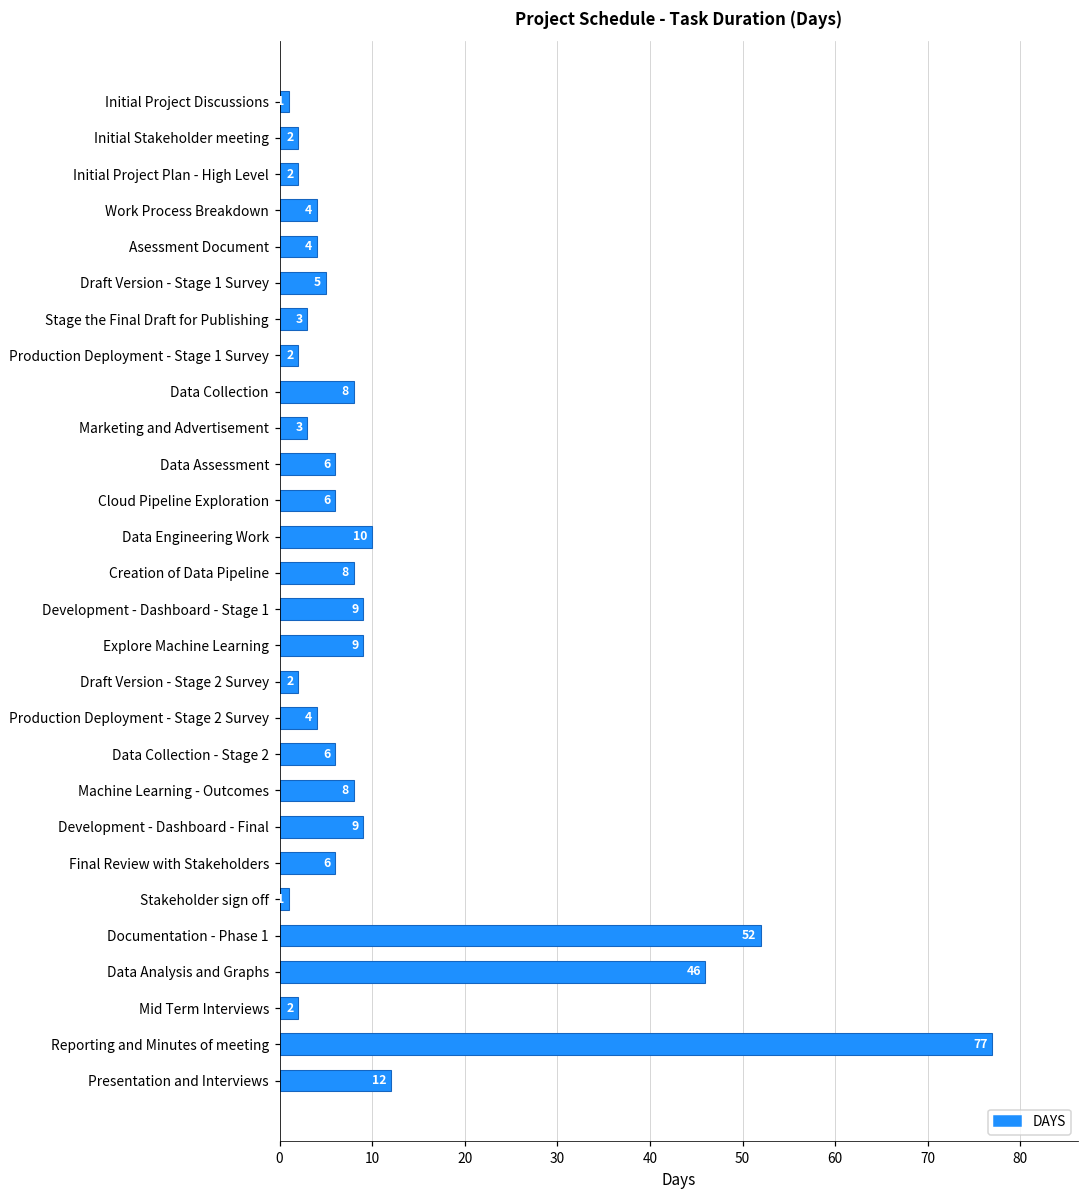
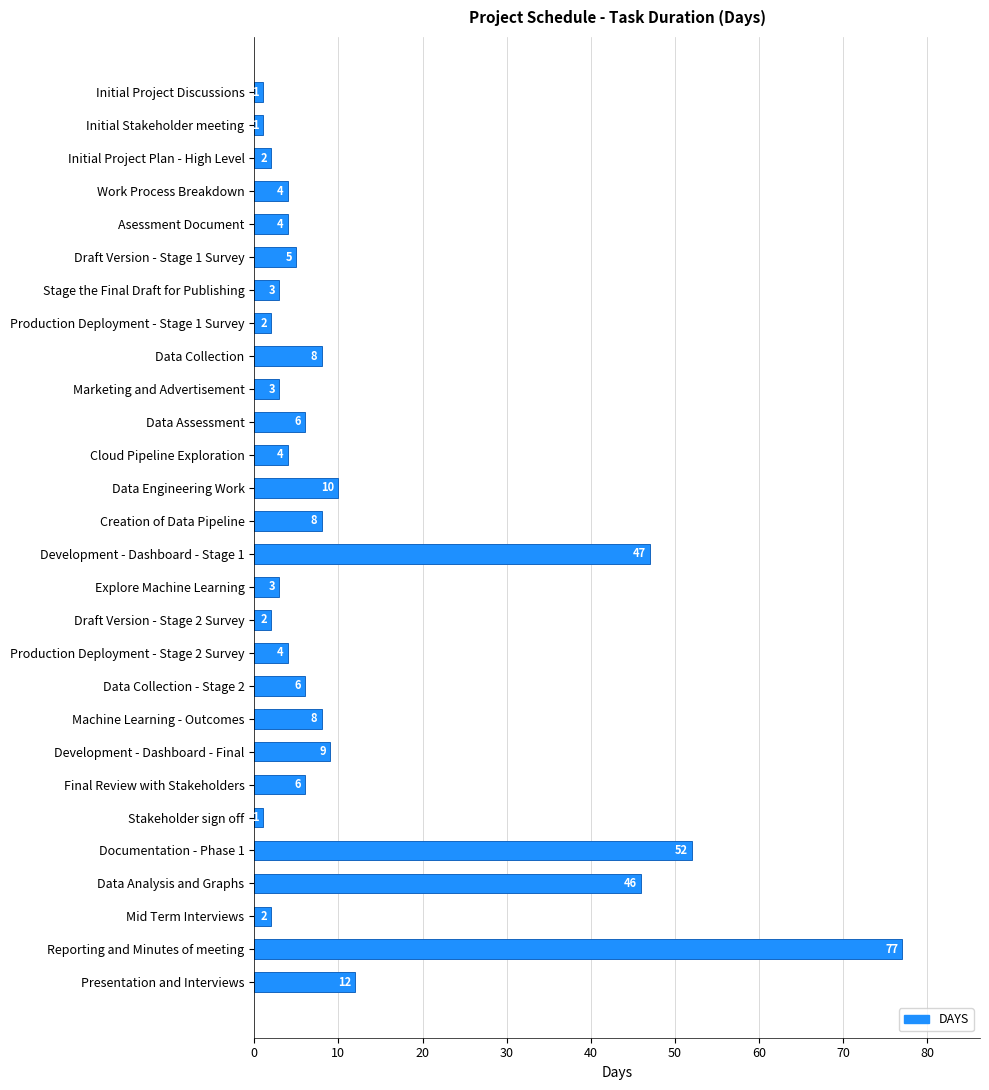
Initial Stakeholder meeting: 2 -> 1
Cloud Pipeline Exploration: 6 -> 4
Development - Dashboard - Stage 1: 9 -> 47
Explore Machine Learning: 9 -> 3
